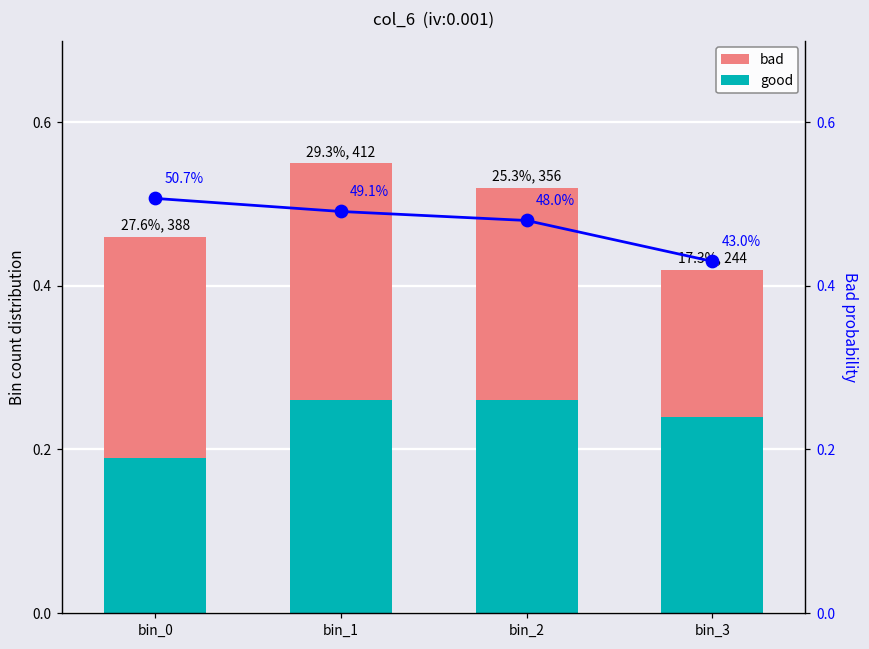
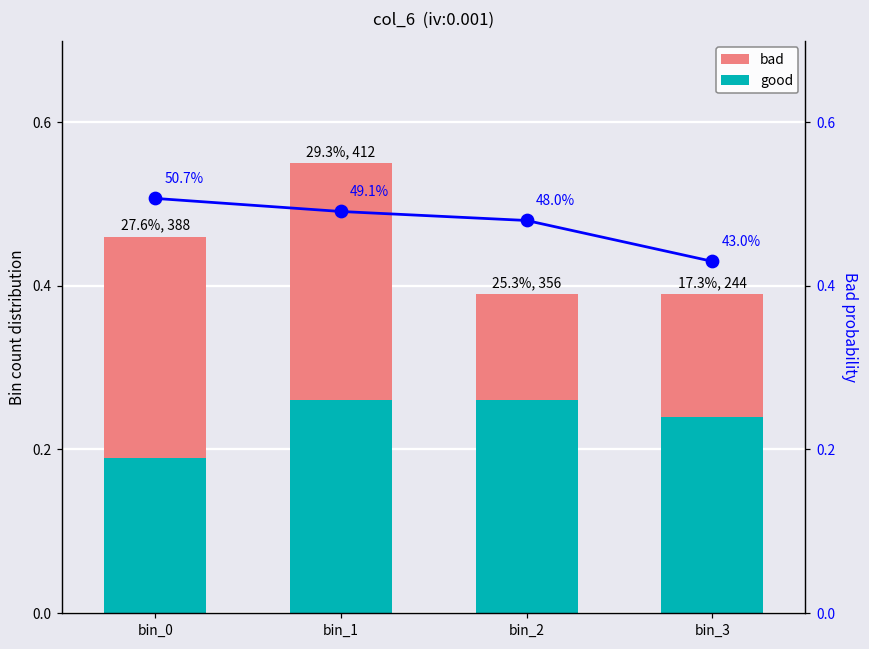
bad, bin_2: 0.26 -> 0.13
bad, bin_3: 0.18 -> 0.15
